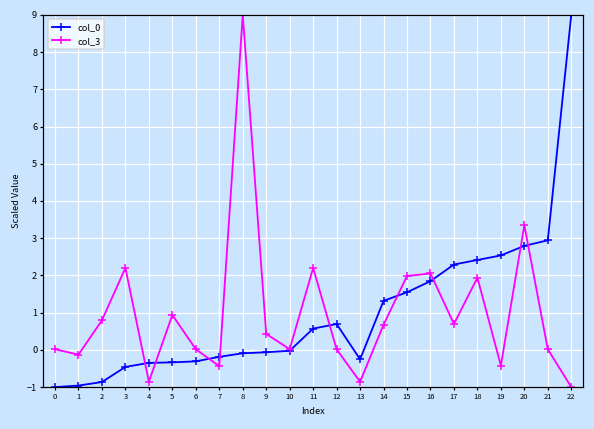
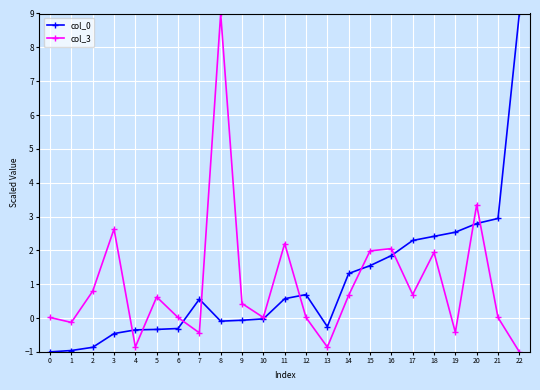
col_3, 3: 2.2 -> 2.6
col_3, 5: 0.9 -> 0.6
col_0, 7: -0.2 -> 0.6
